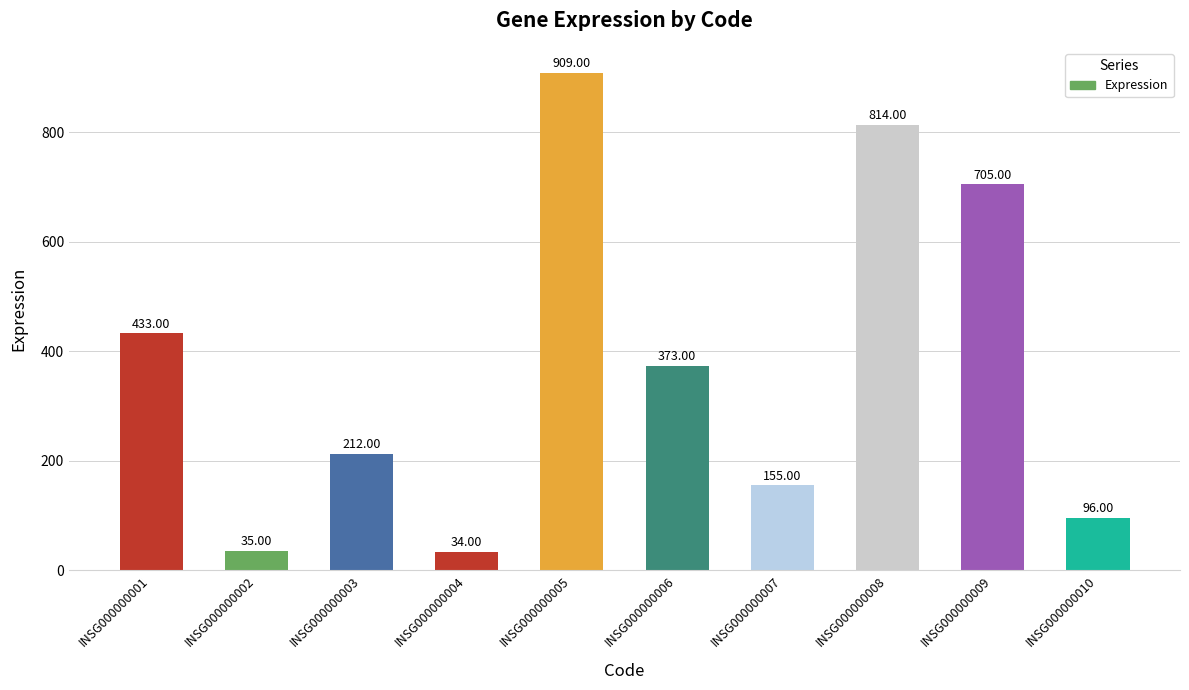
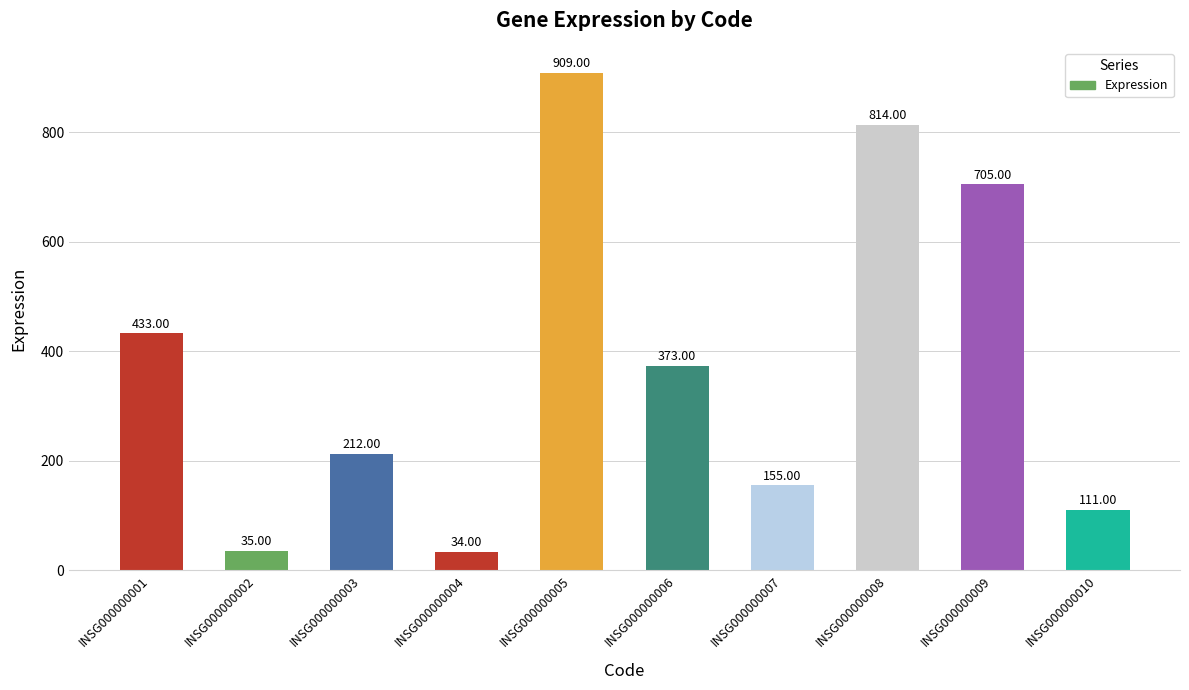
INSG000000010: 96.00 -> 111.00
